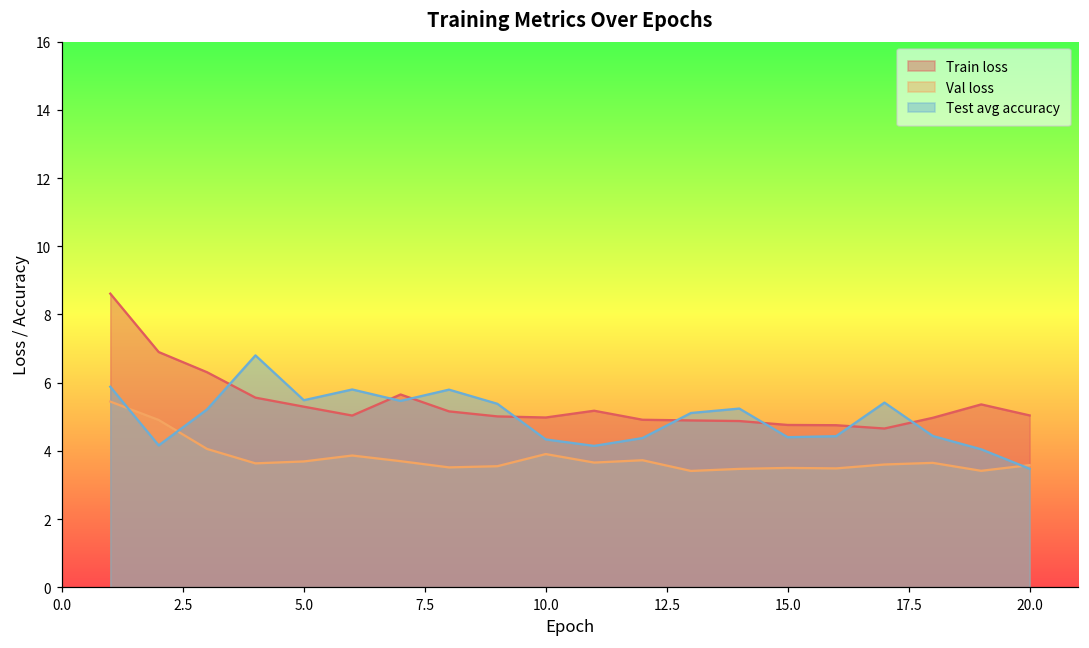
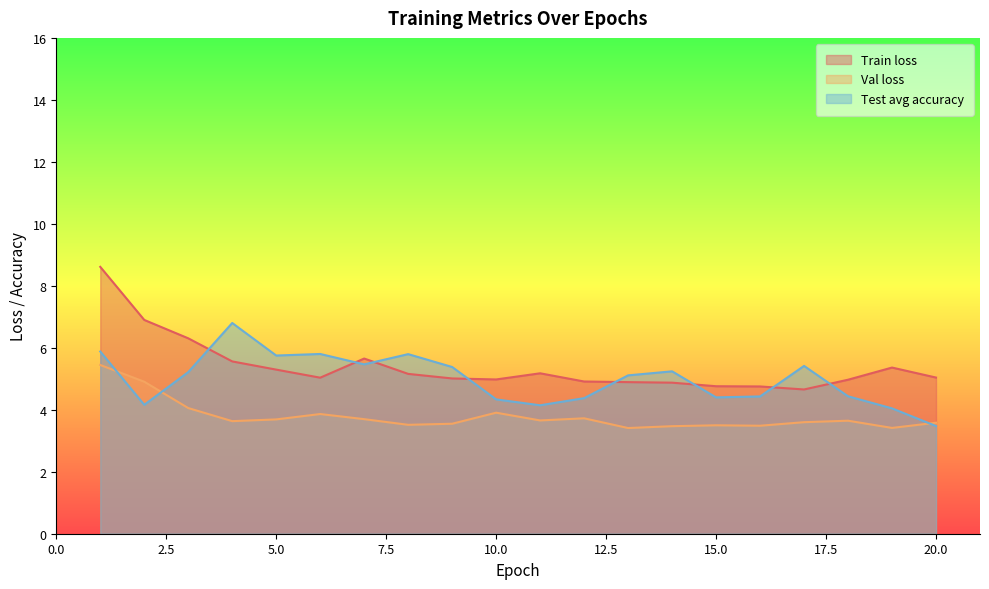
Test avg accuracy, 5.0: 5.5 -> 5.8
